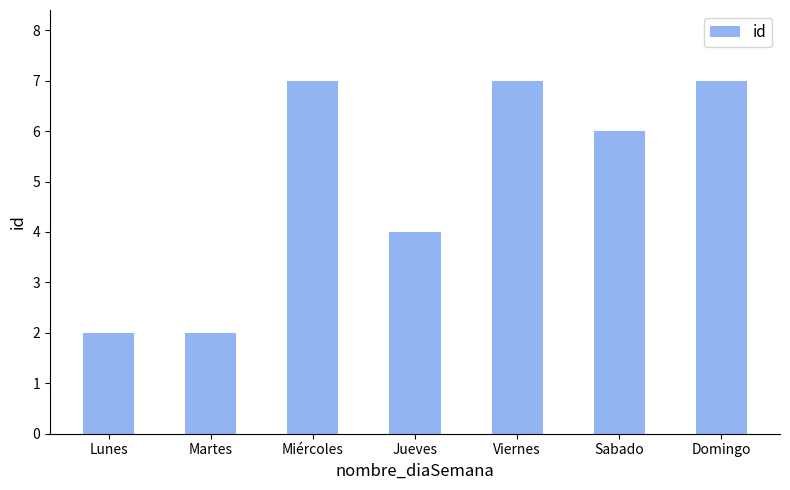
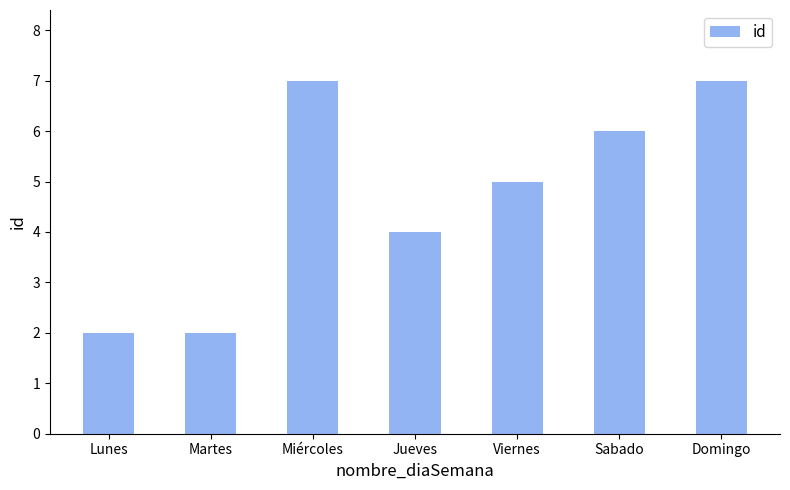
Viernes: 7 -> 5
